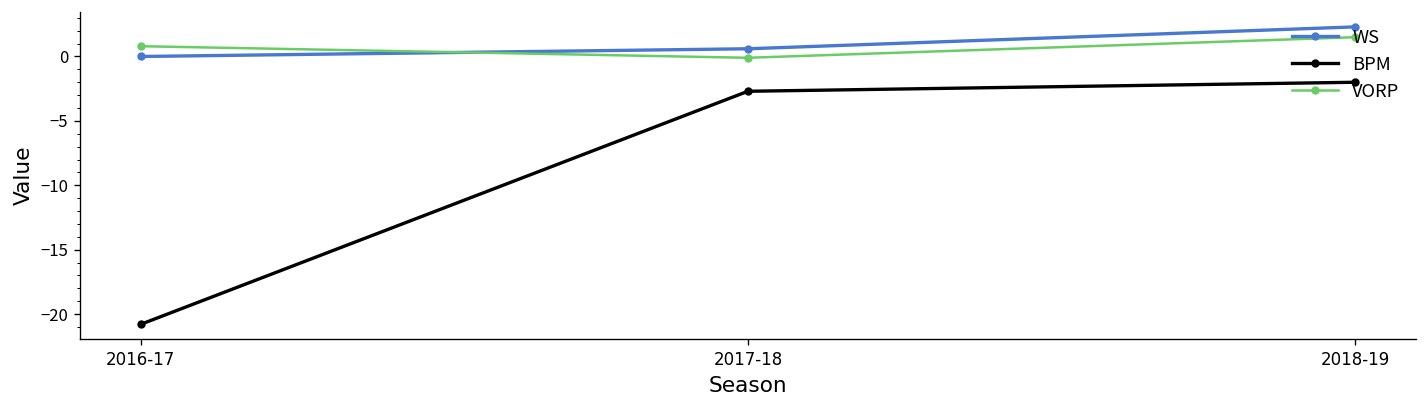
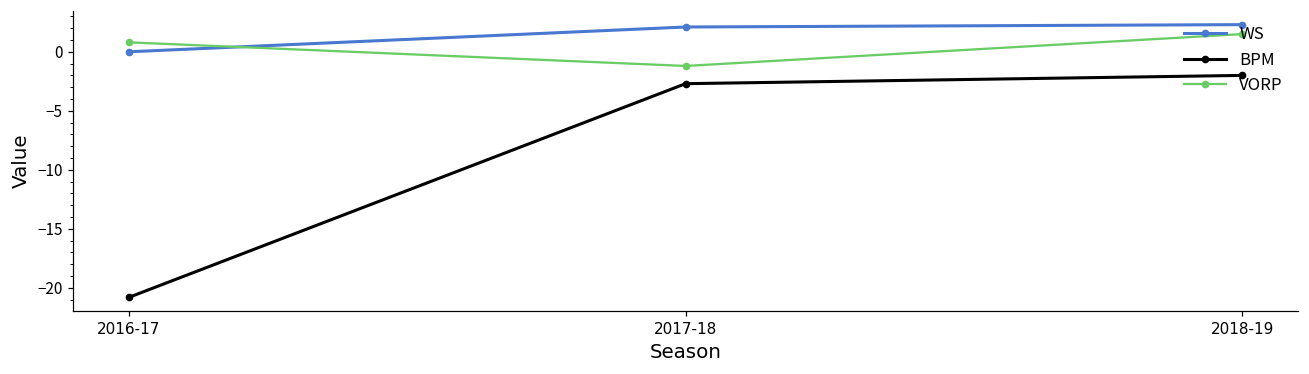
WS, 2017-18: 0.6 -> 2.1
VORP, 2017-18: -0.1 -> -1.2
